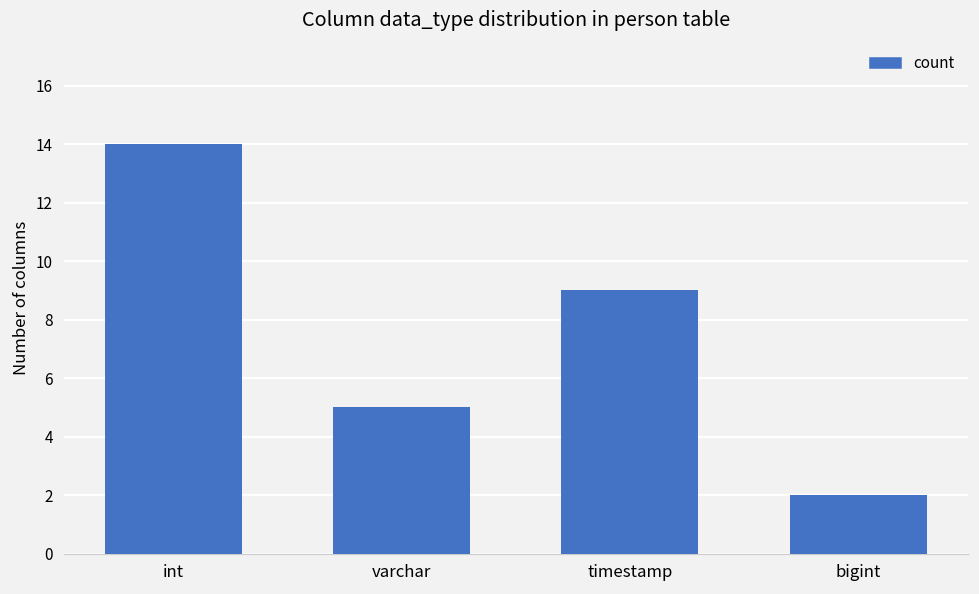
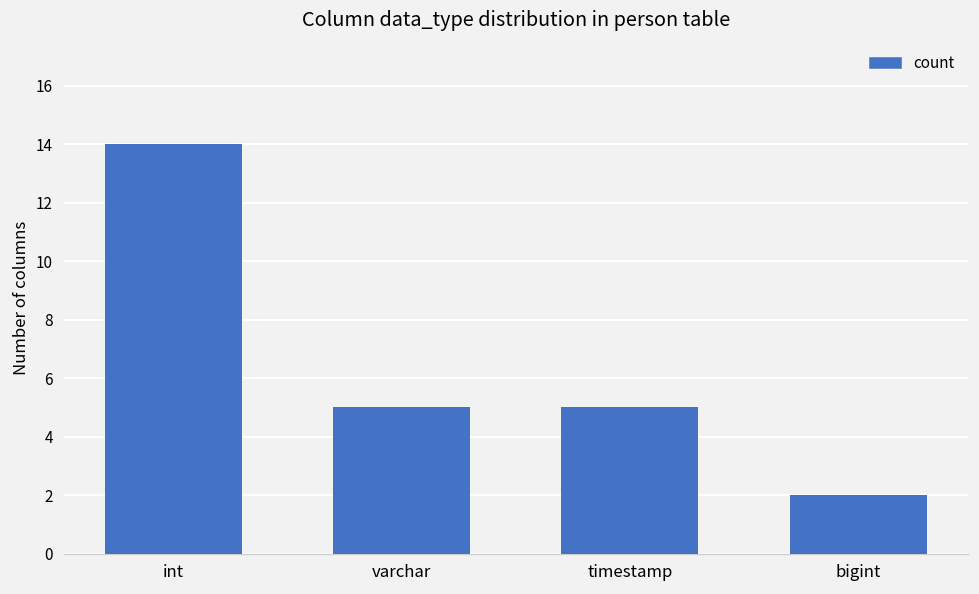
timestamp: 9 -> 5
